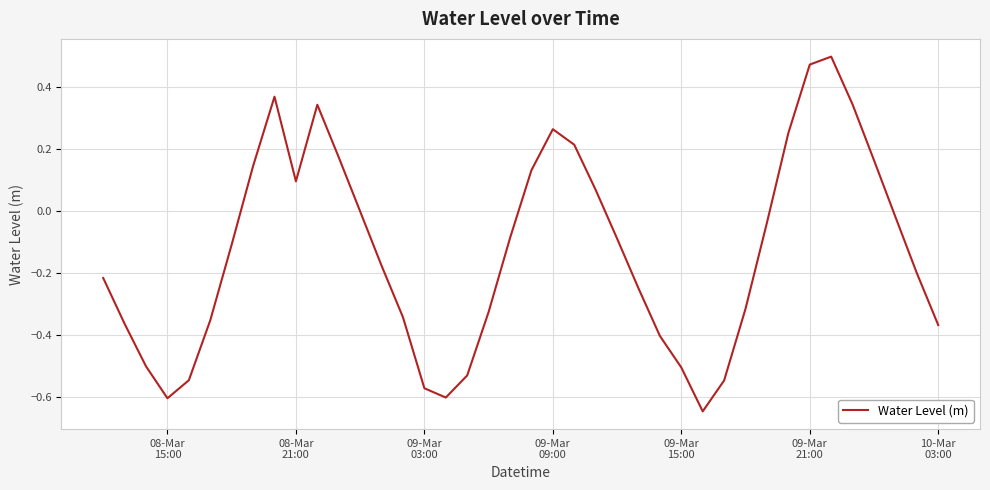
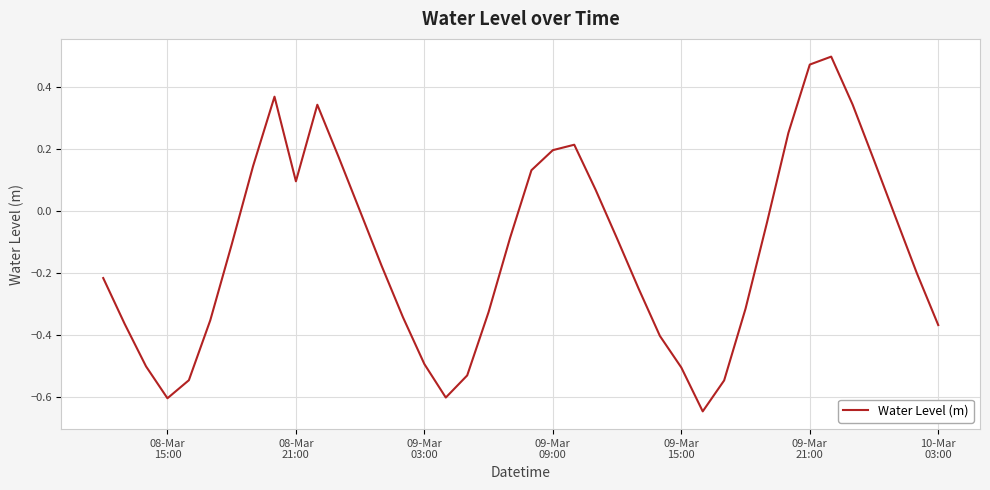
09-Mar 03:00: -0.57 -> -0.49
09-Mar 09:00: 0.26 -> 0.20
